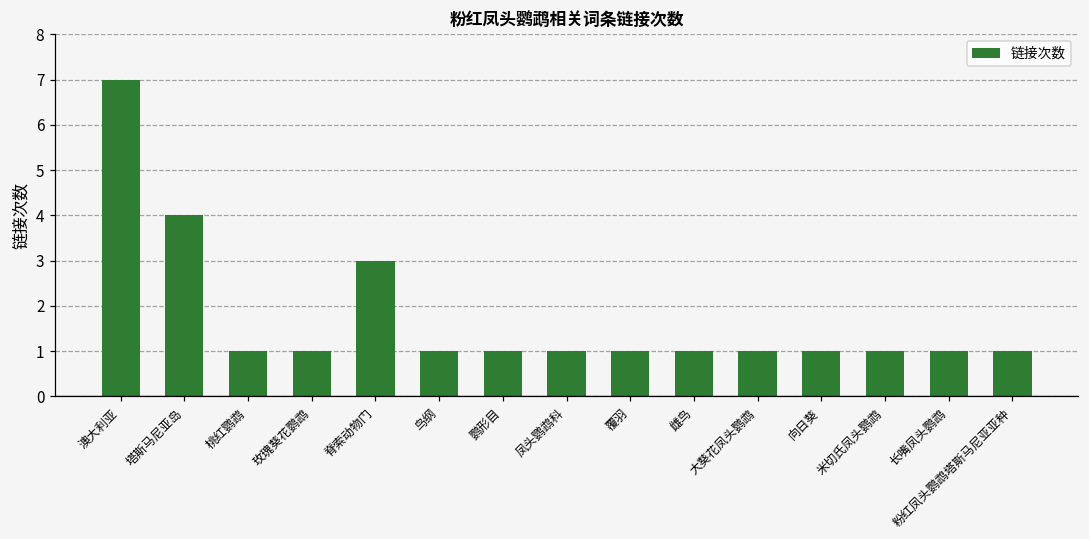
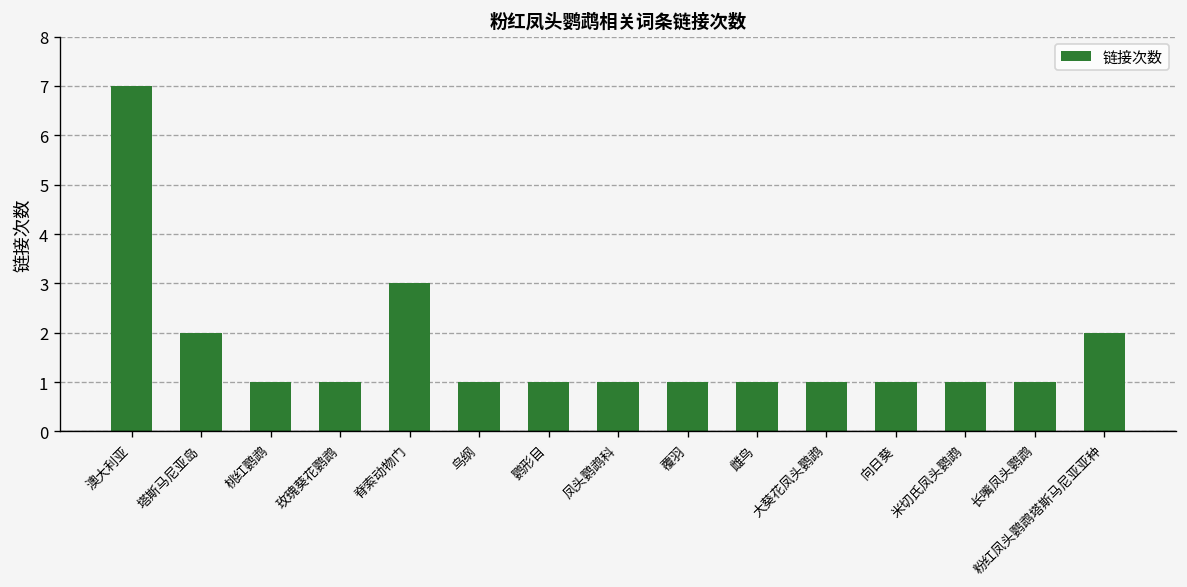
塔斯马尼亚岛: 4 -> 2
粉红凤头鹦鹉塔斯马尼亚亚种: 1 -> 2
